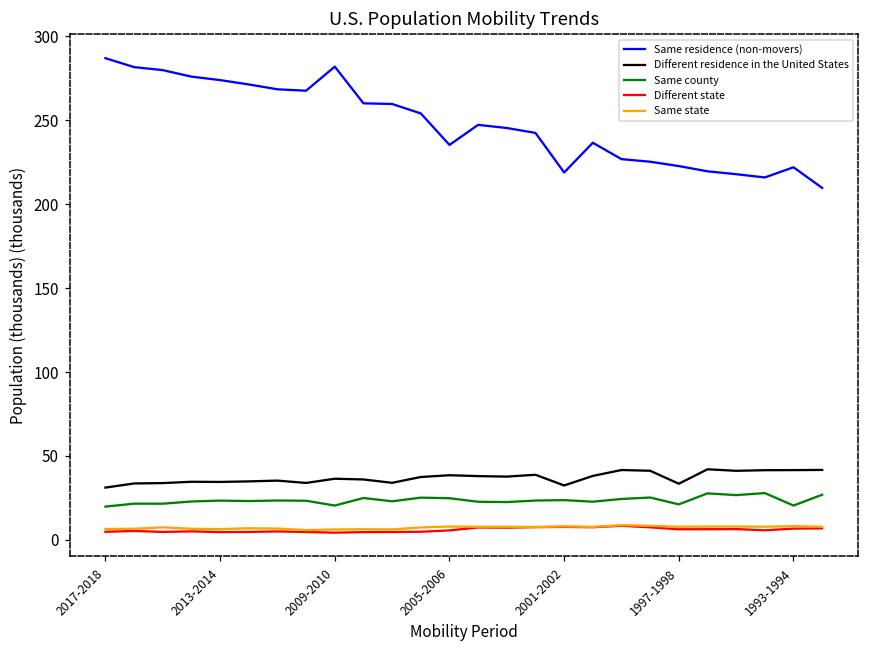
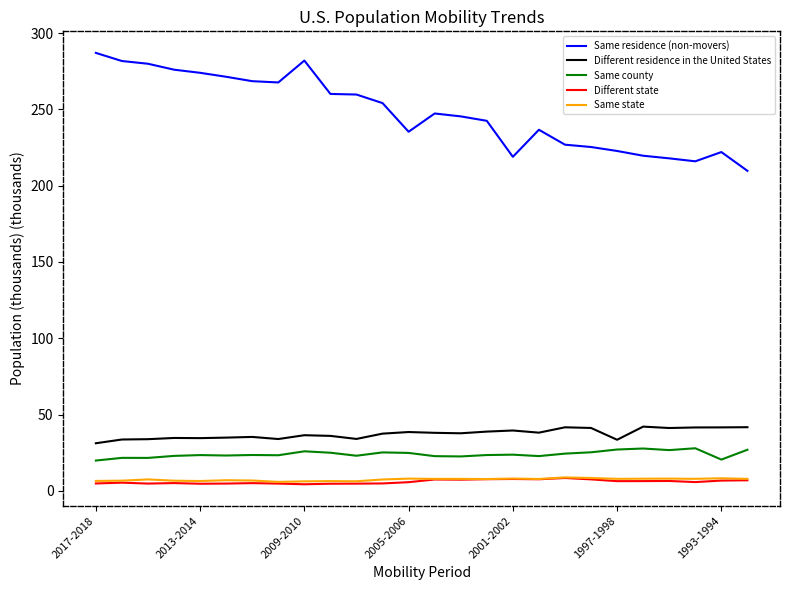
Same county, 2009-2010: 20 -> 26
Different residence in the United States, 2001-2002: 32 -> 40
Same county, 1997-1998: 21 -> 27
